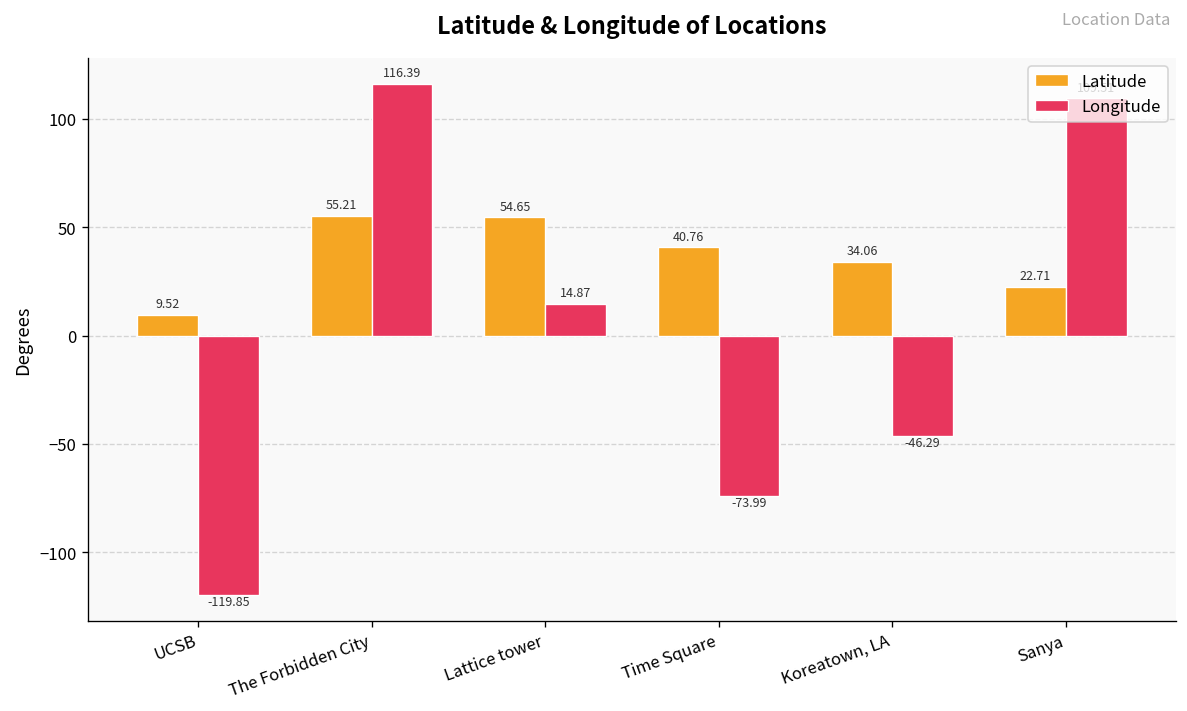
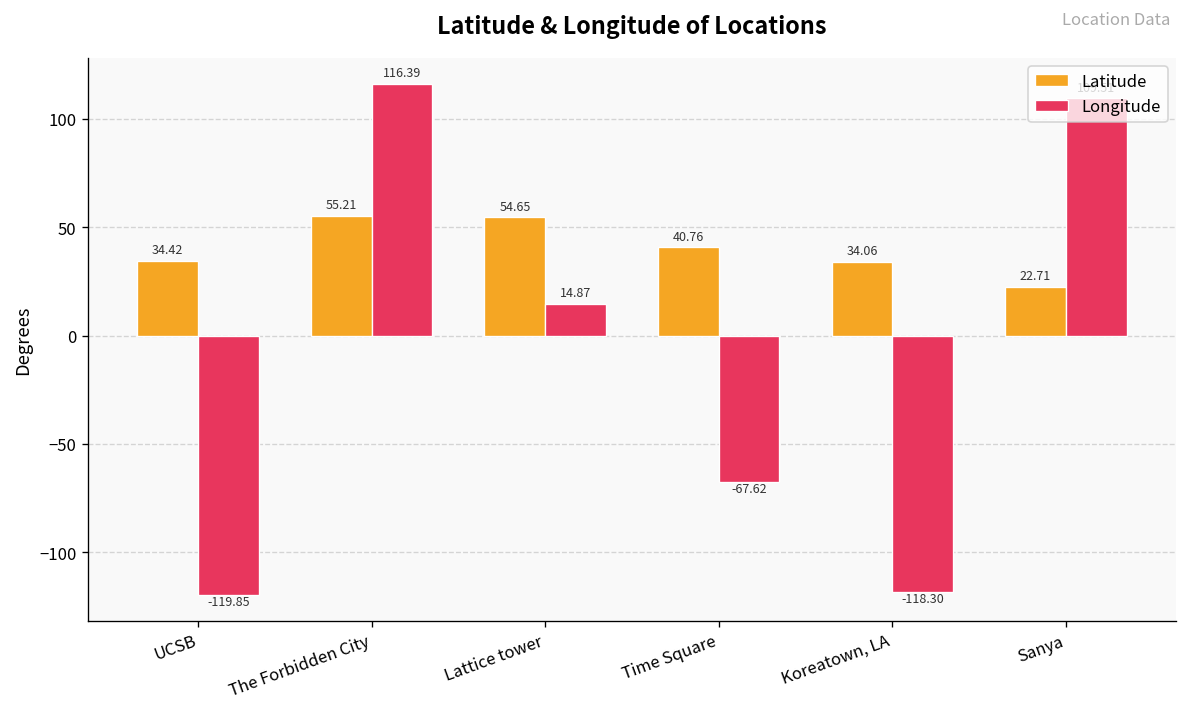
Latitude, UCSB: 9.52 -> 34.42
Longitude, Time Square: -73.99 -> -67.62
Longitude, Koreatown, LA: -46.29 -> -118.30
